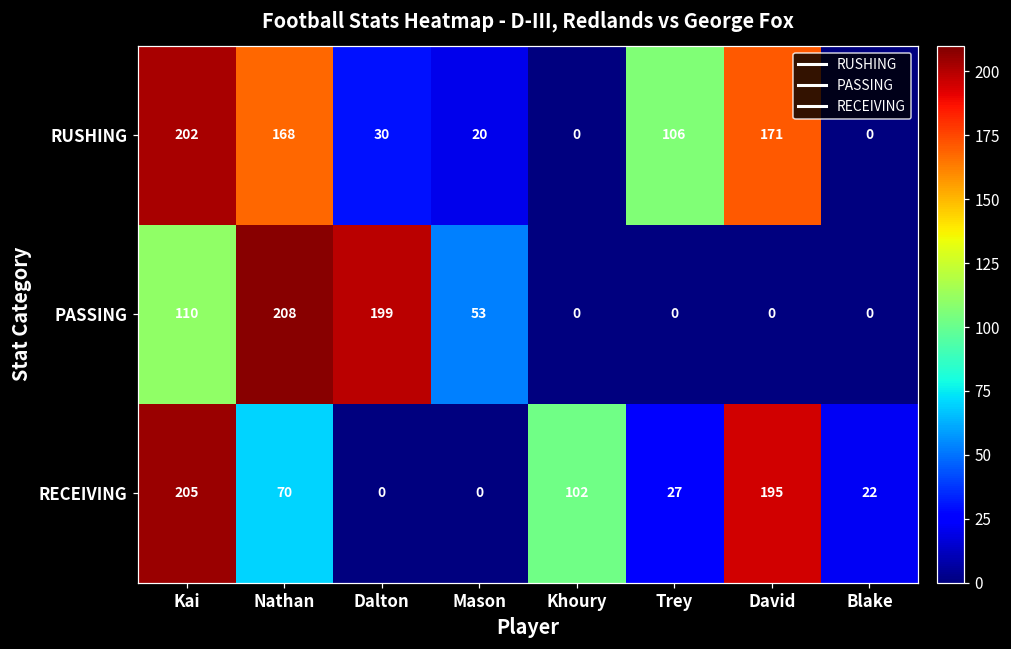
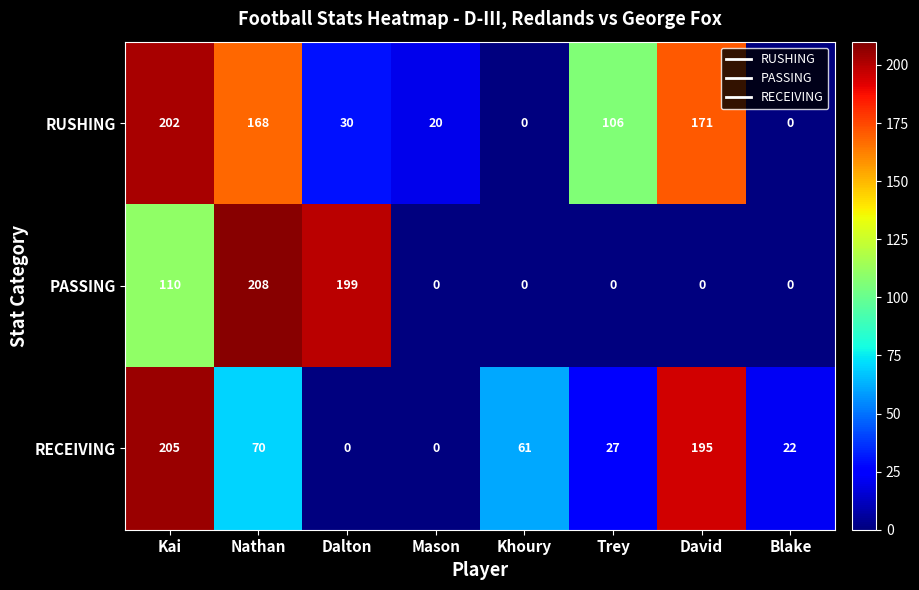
PASSING, Mason: 53 -> 0
RECEIVING, Khoury: 102 -> 61
